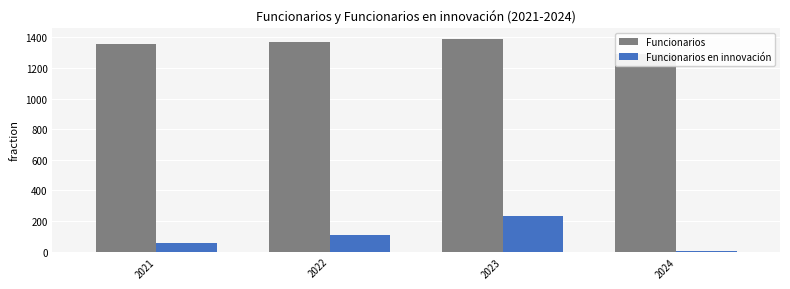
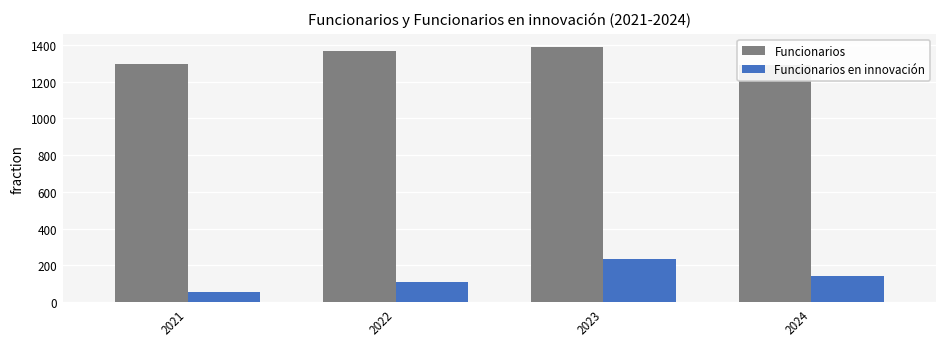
Funcionarios, 2021: 1350 -> 1300
Funcionarios en innovación, 2024: 0 -> 140
